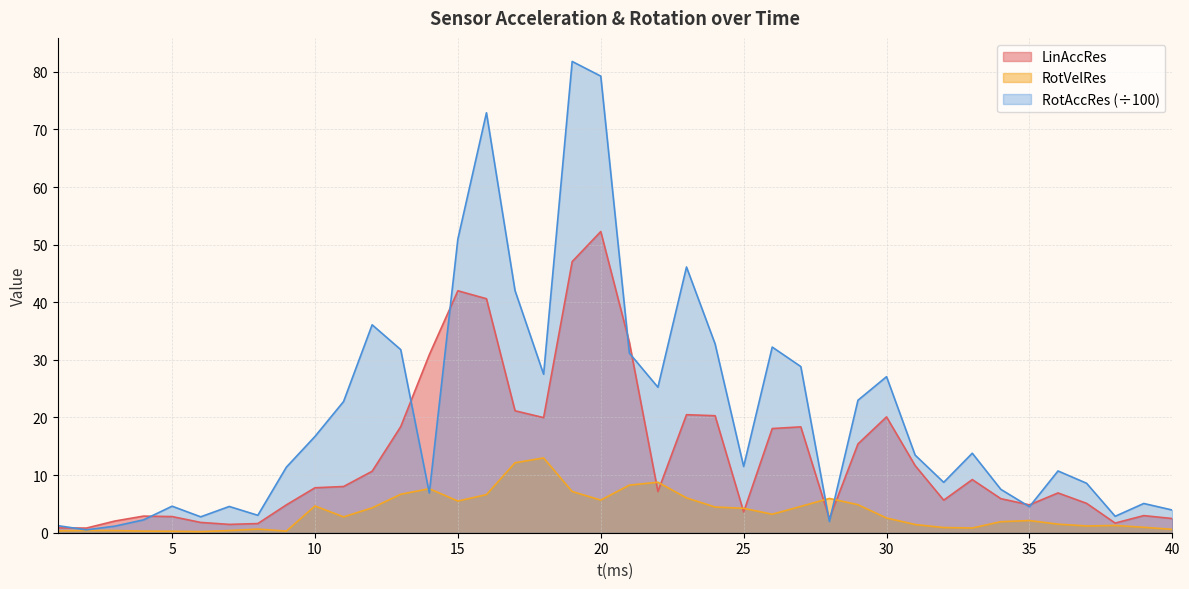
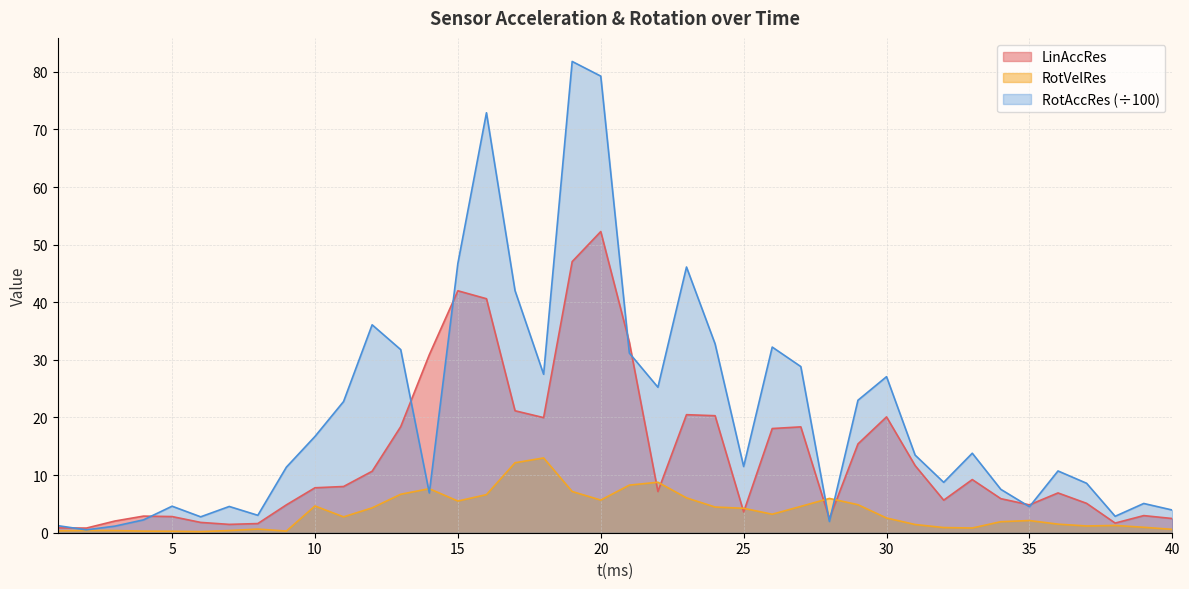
RotAccRes (÷100), 15: 51 -> 47
